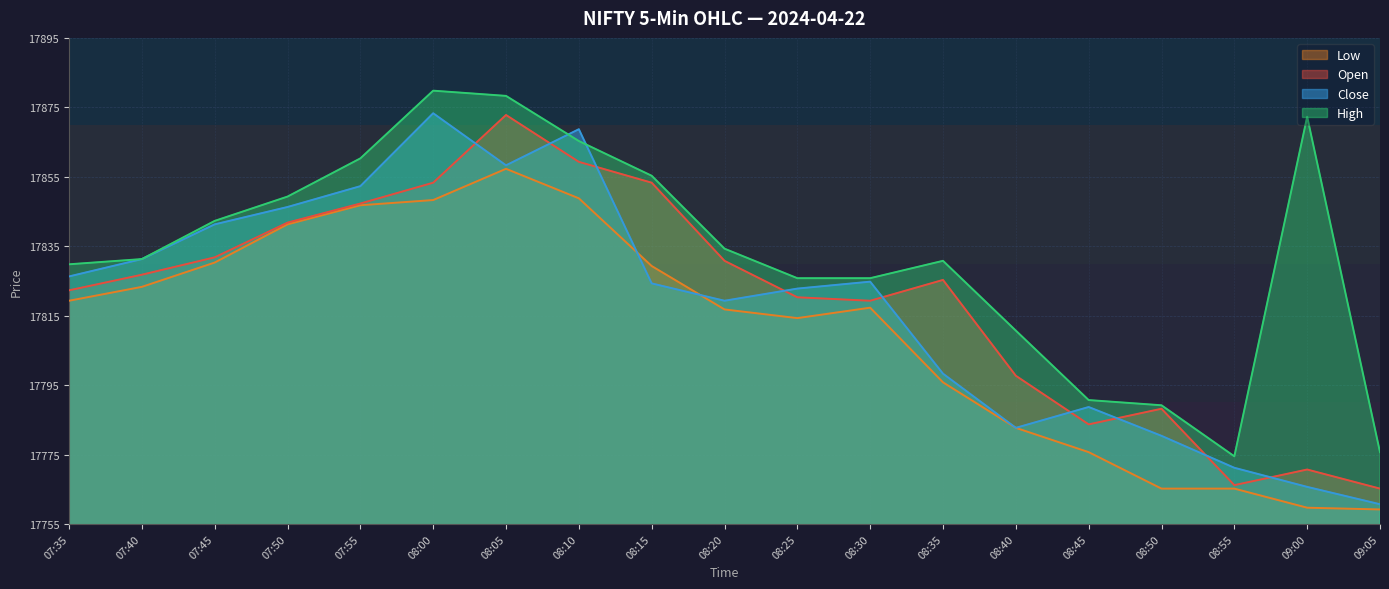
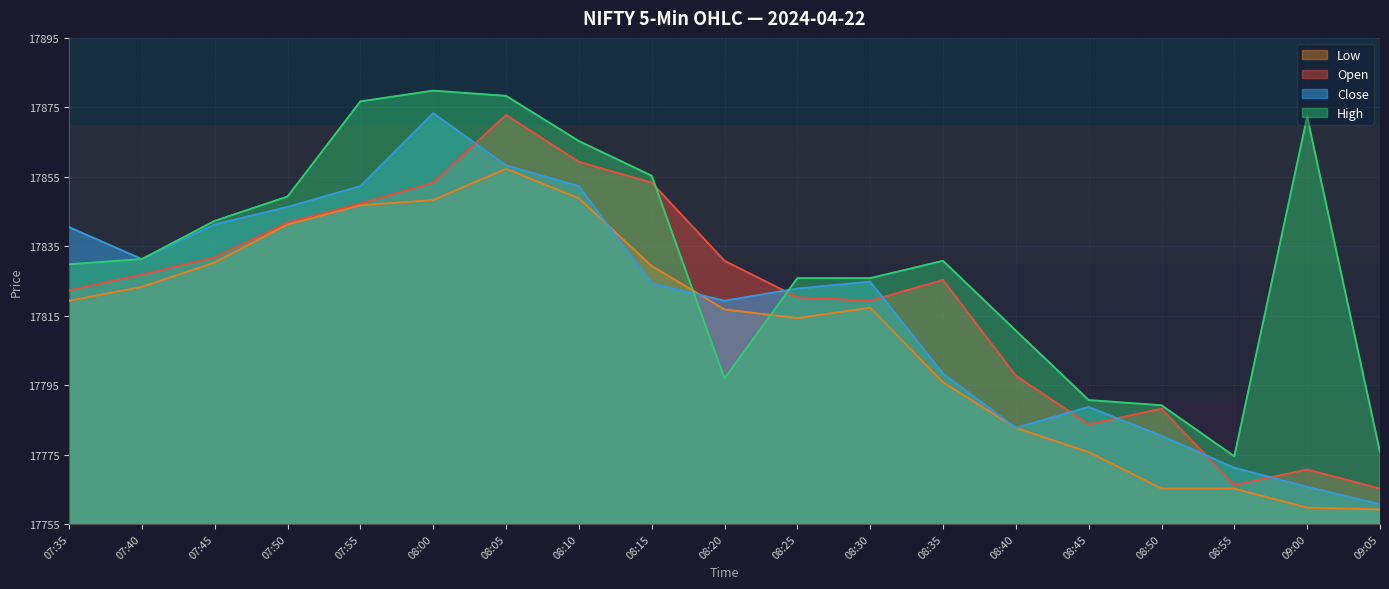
Close, 07:35: 17826 -> 17841
High, 07:55: 17860 -> 17877
Close, 08:10: 17869 -> 17852
High, 08:20: 17834 -> 17797
